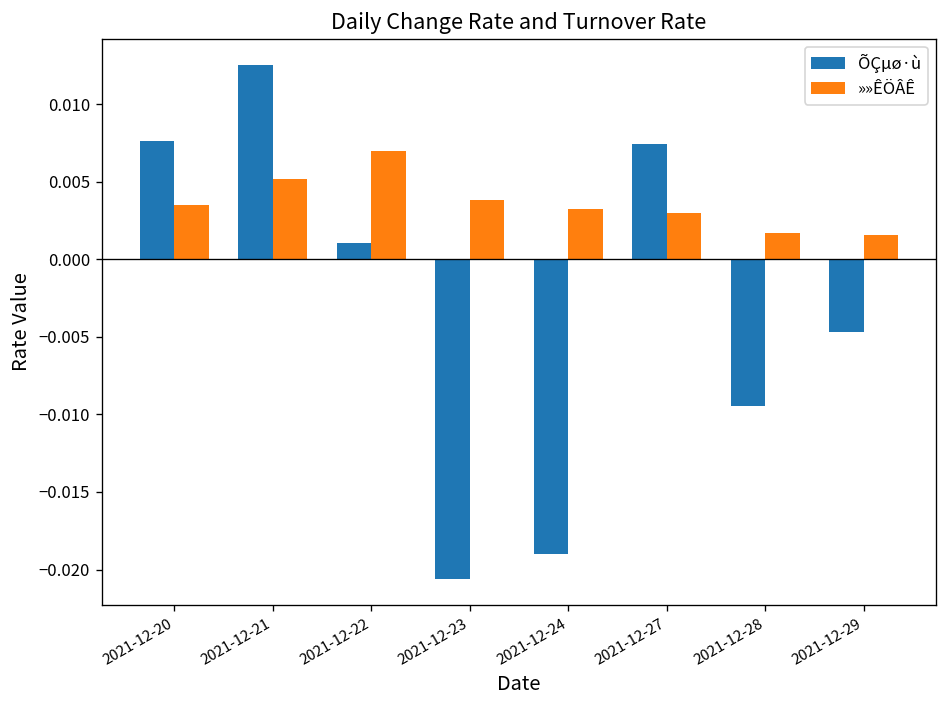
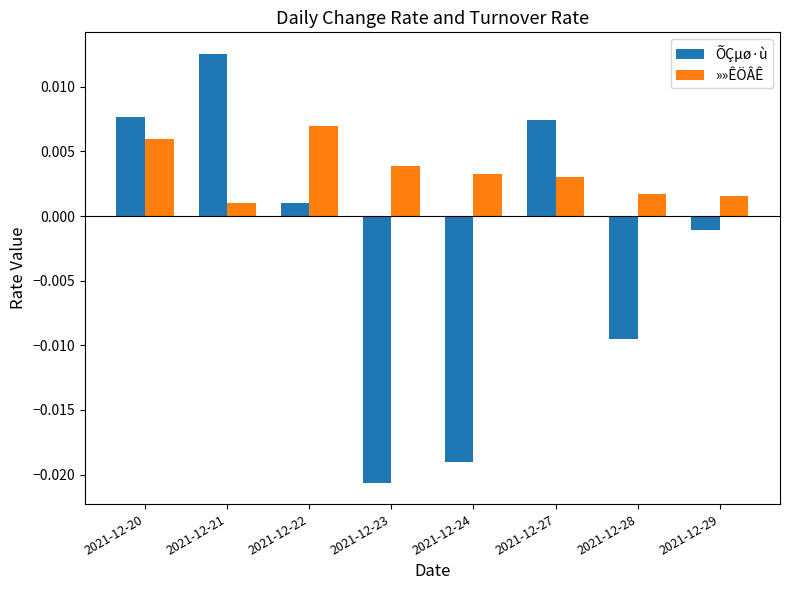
»»ÊÖÂÊ, 2021-12-20: 0.0035 -> 0.0059
»»ÊÖÂÊ, 2021-12-21: 0.0052 -> 0.0010
ÕÇµø·ù, 2021-12-29: -0.0047 -> -0.0011
